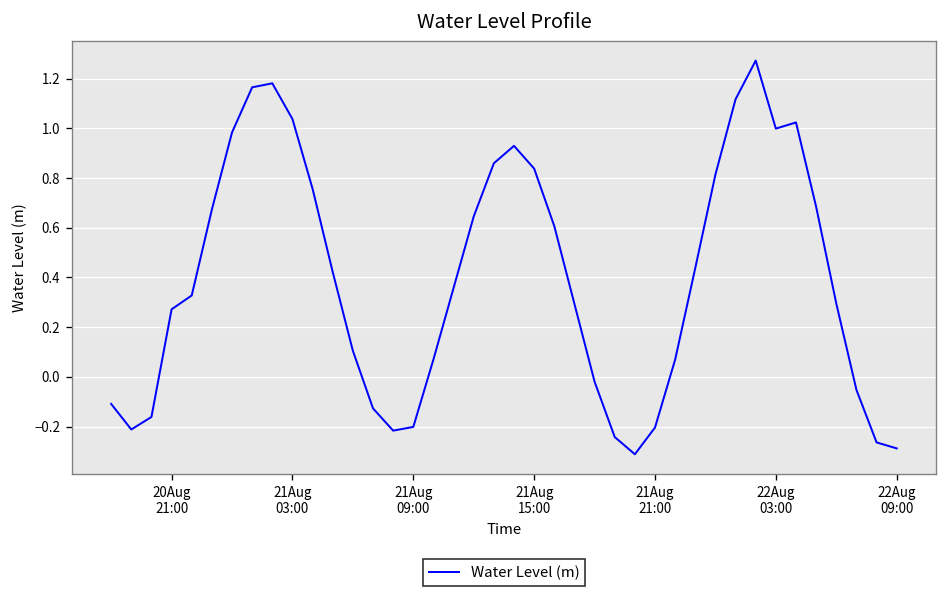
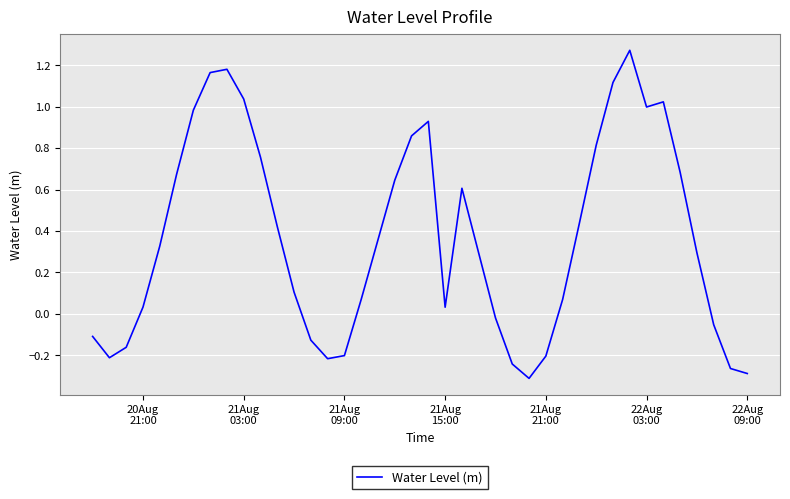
20Aug 21:00: 0.27 -> 0.03
21Aug 15:00: 0.84 -> 0.03
